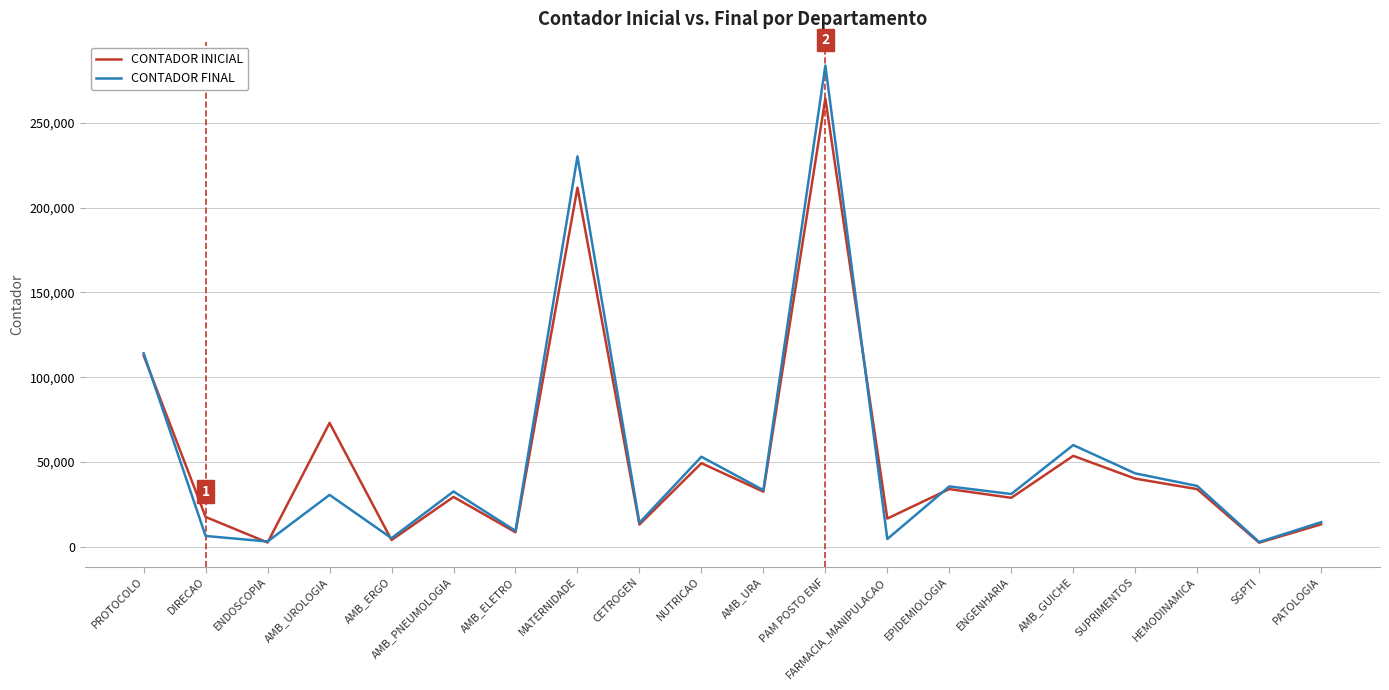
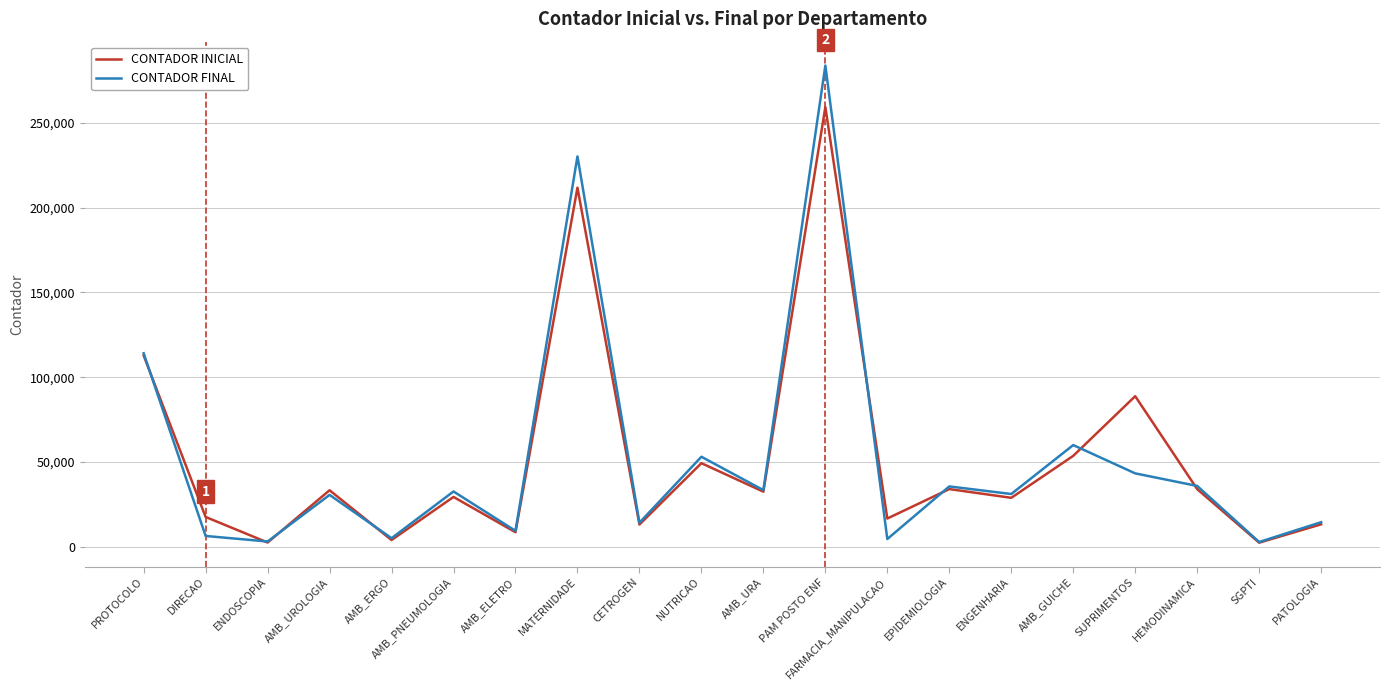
CONTADOR INICIAL, AMB_UROLOGIA: 73,000 -> 33,000
CONTADOR INICIAL, PAM POSTO ENF: 265,000 -> 259,000
CONTADOR INICIAL, SUPRIMENTOS: 40,000 -> 89,000
